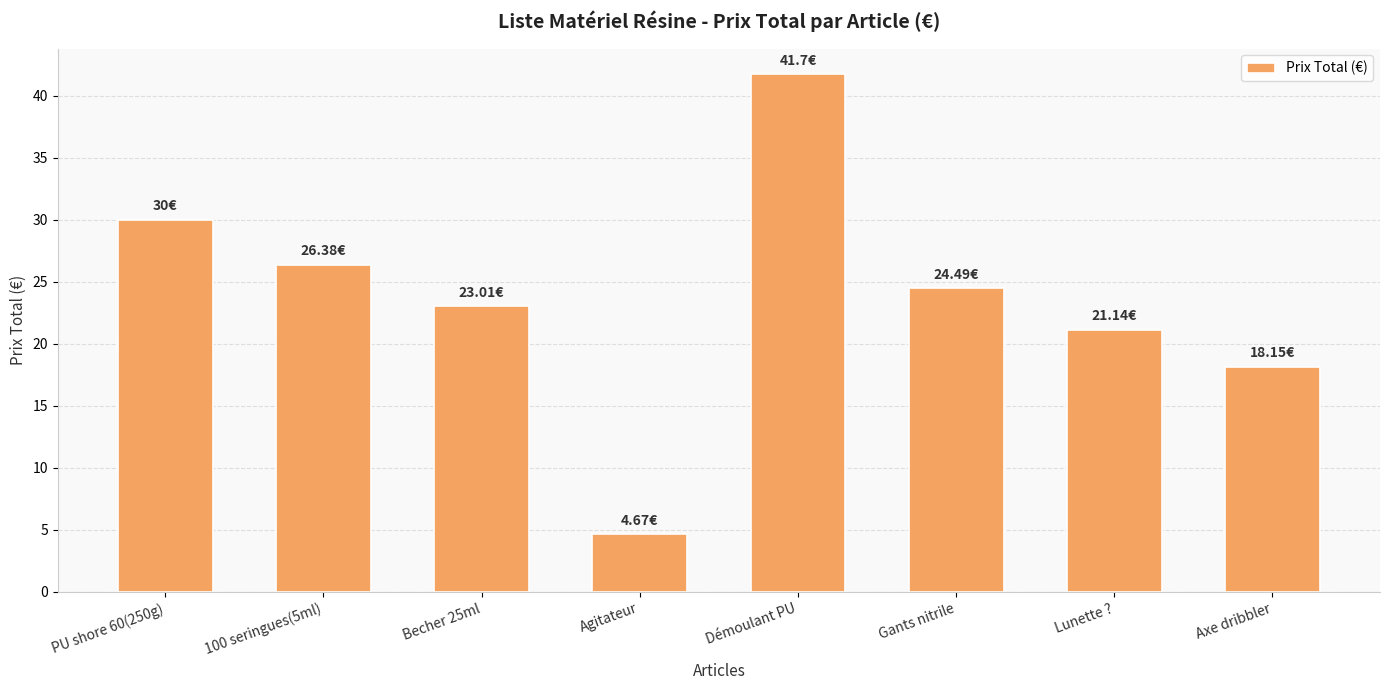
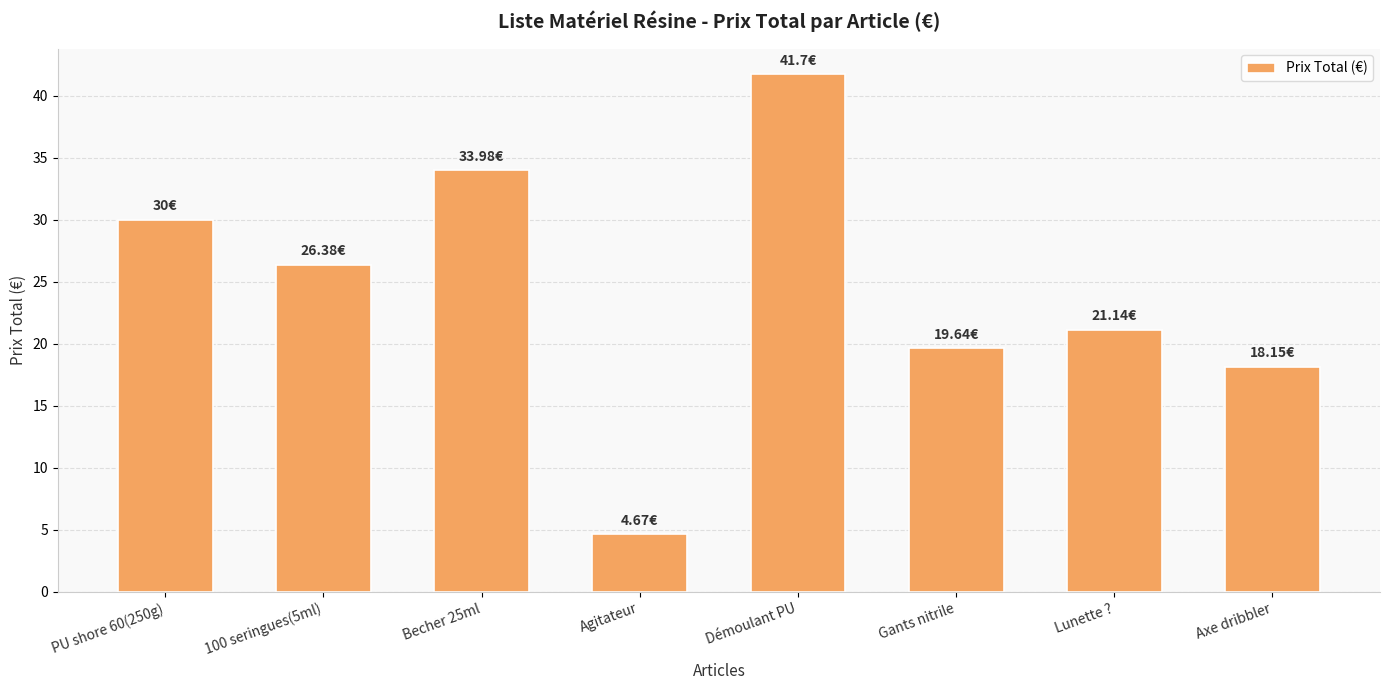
Becher 25ml: 23.01€ -> 33.98€
Gants nitrile: 24.49€ -> 19.64€
